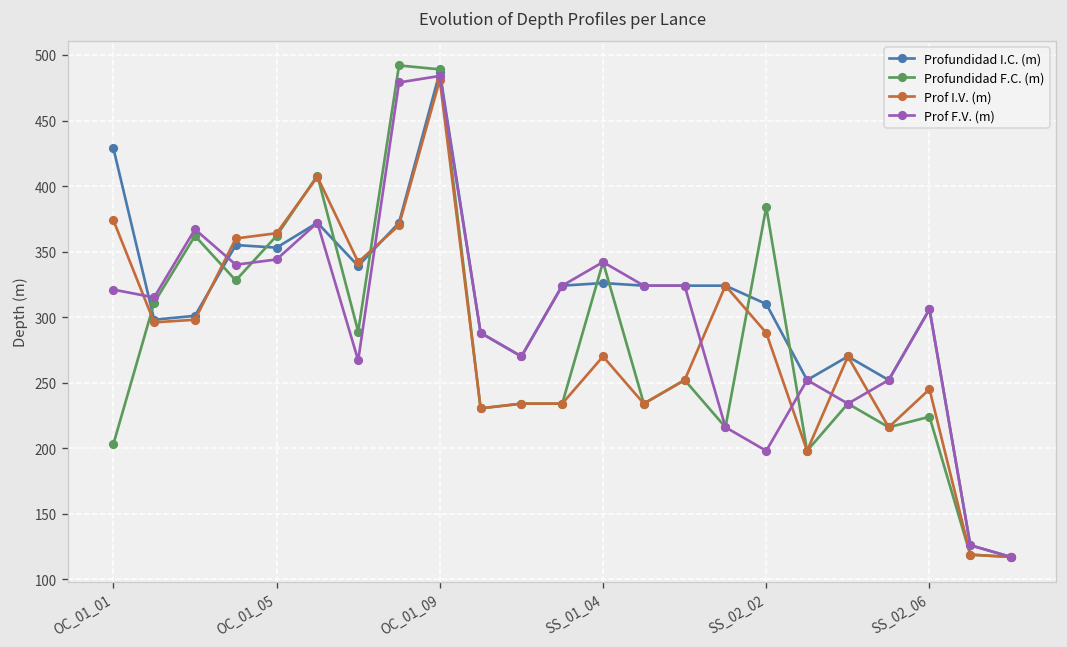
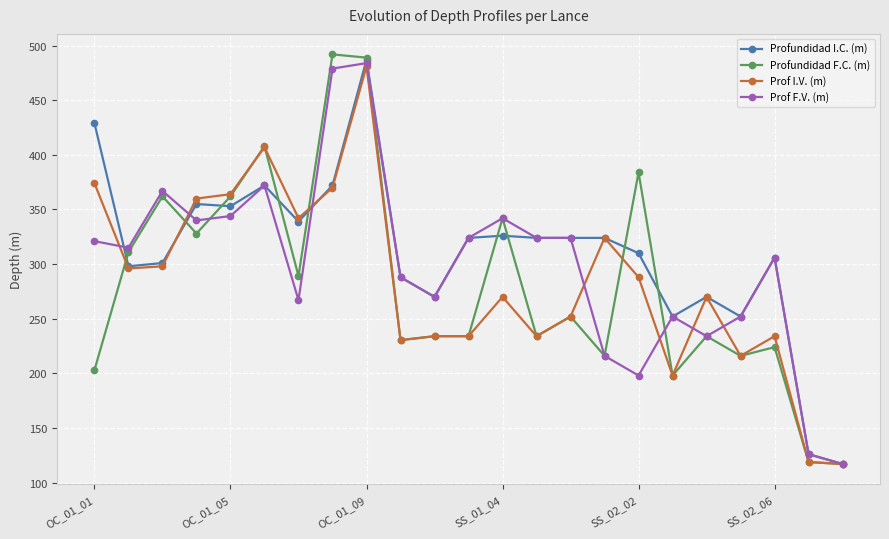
Prof I.V. (m), SS_02_06: 245 -> 234
